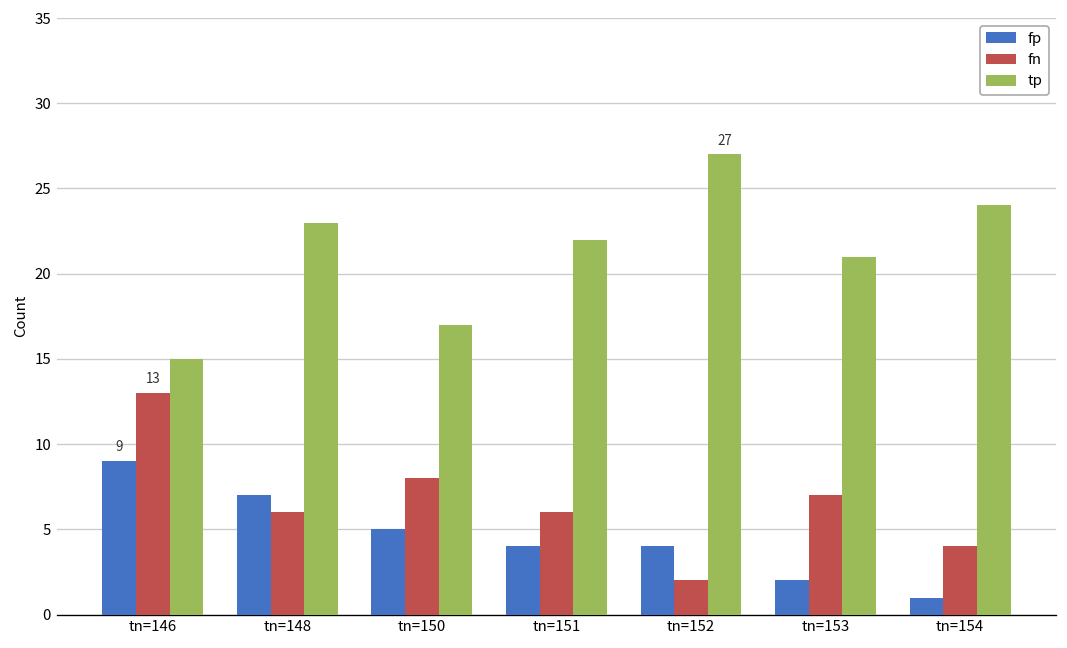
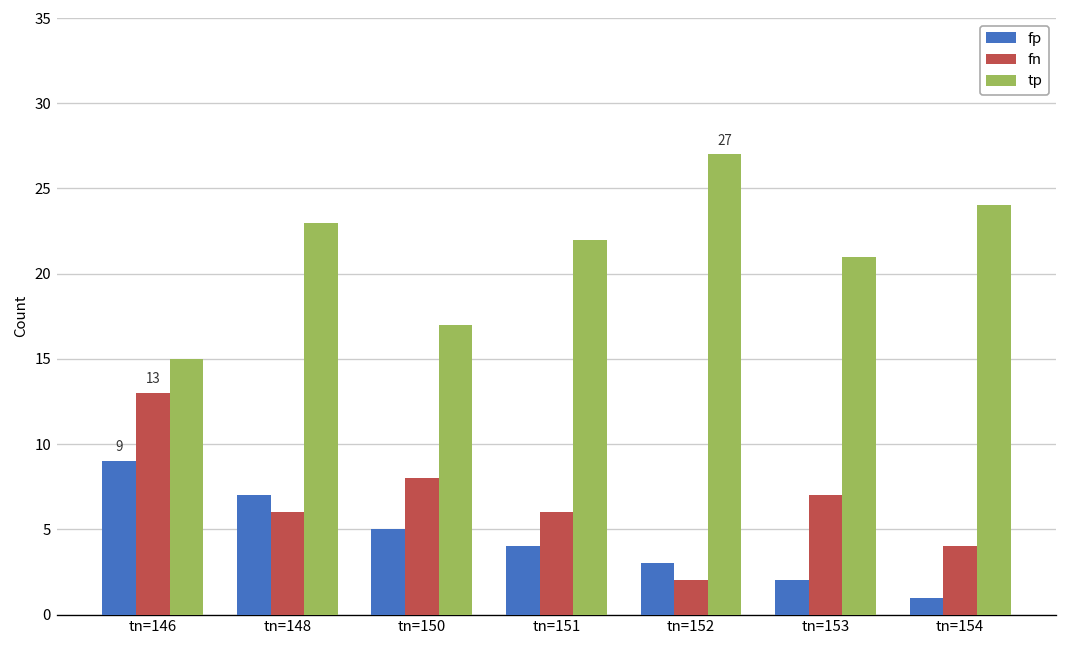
fp, tn=152: 4 -> 3
